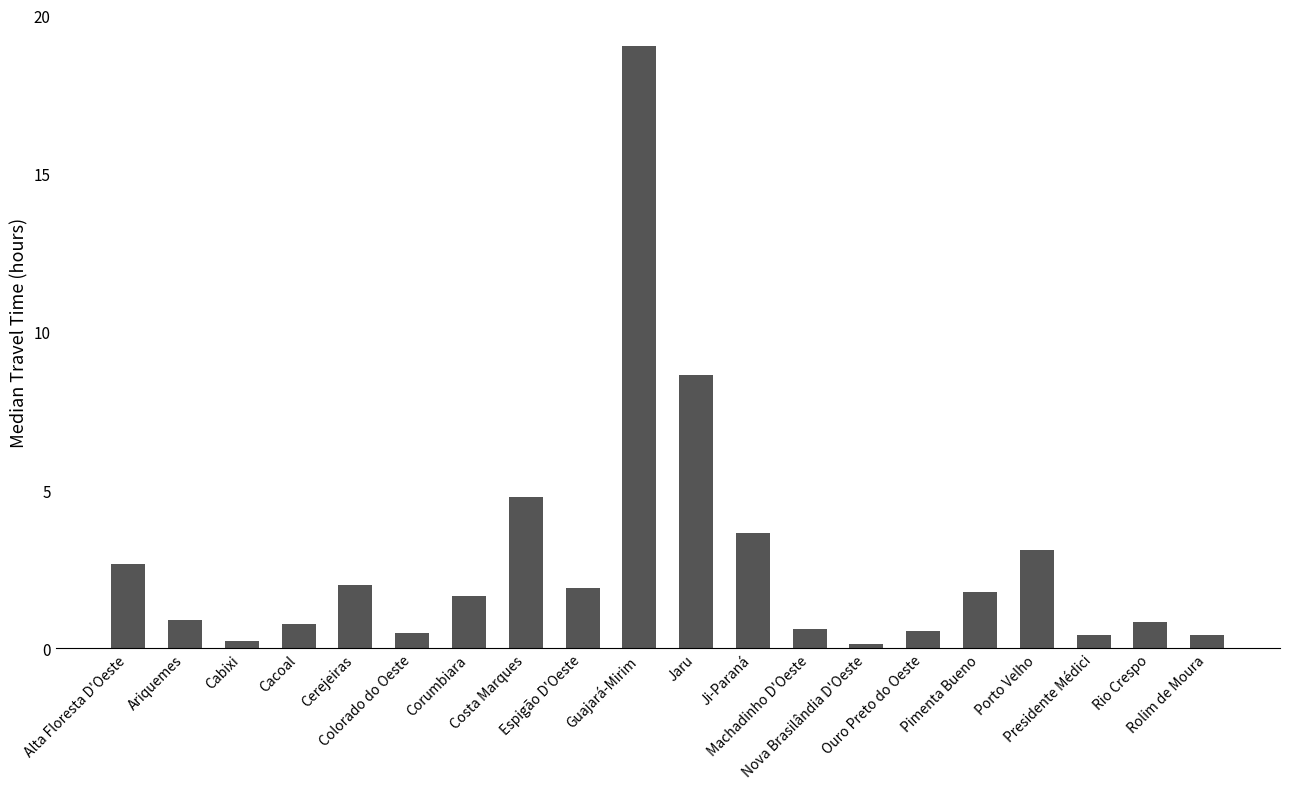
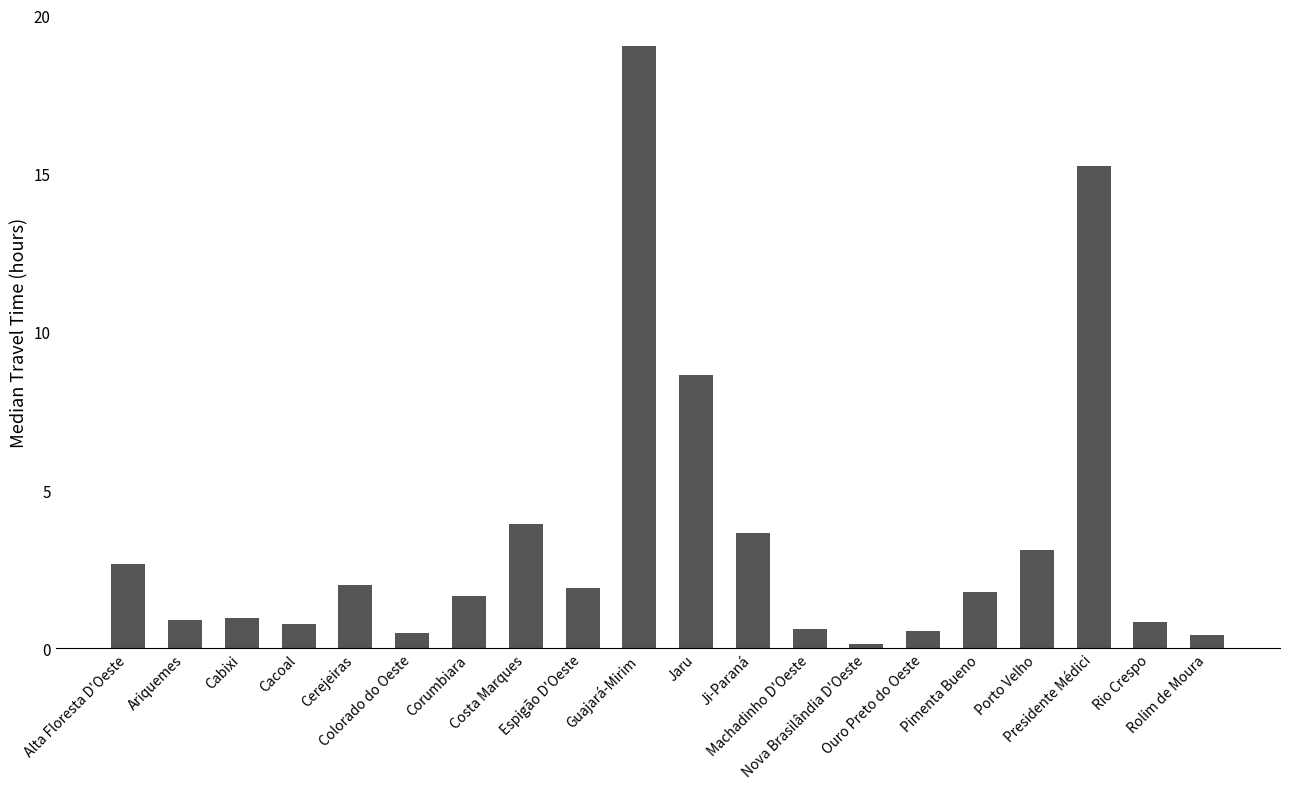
Cabixi: 0.2 -> 0.9
Costa Marques: 4.8 -> 3.9
Presidente Médici: 0.4 -> 15.2
